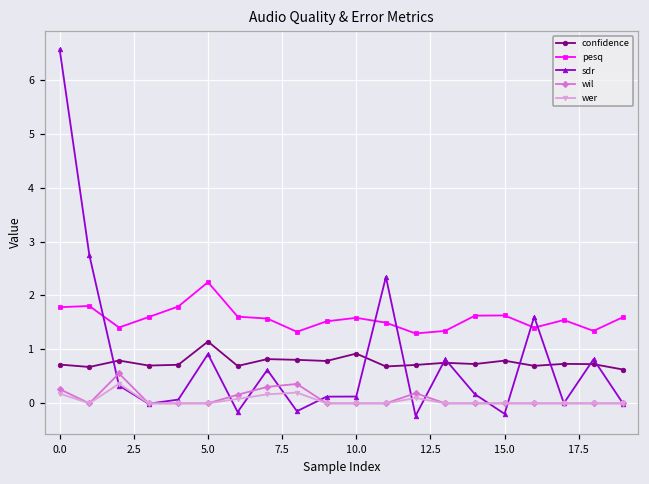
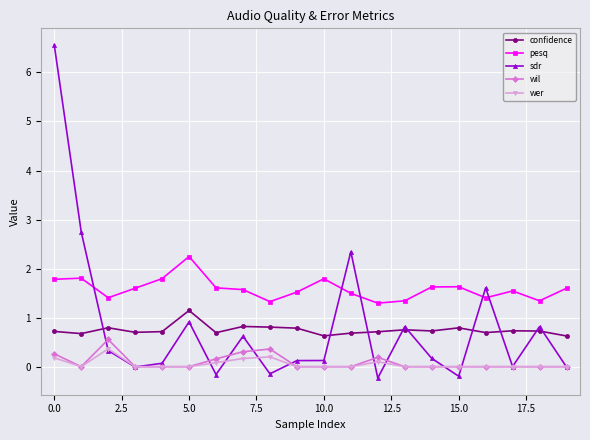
confidence, 10.0: 0.9 -> 0.6
pesq, 10.0: 1.6 -> 1.8
